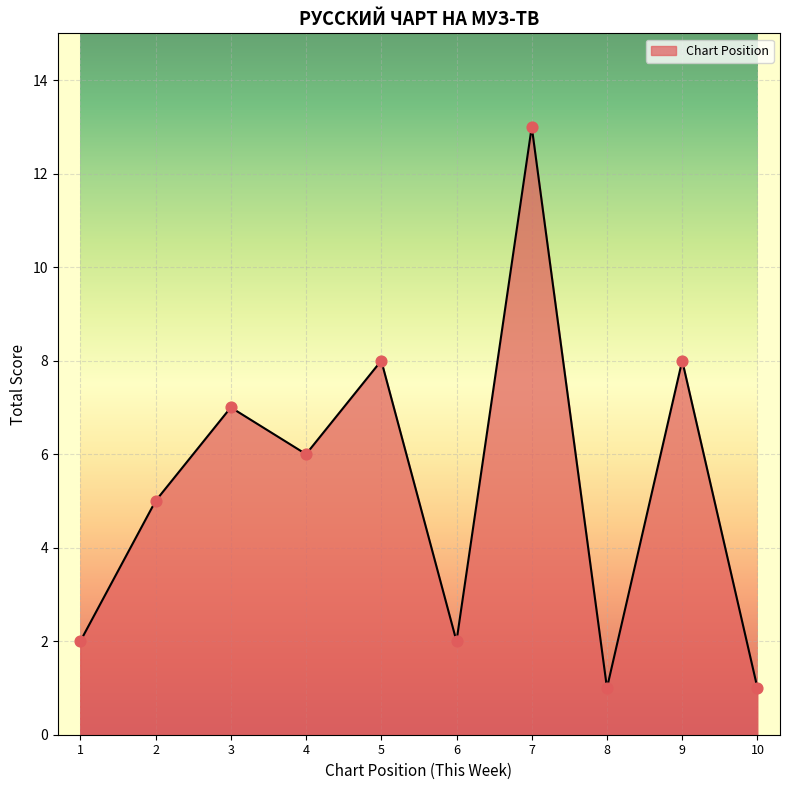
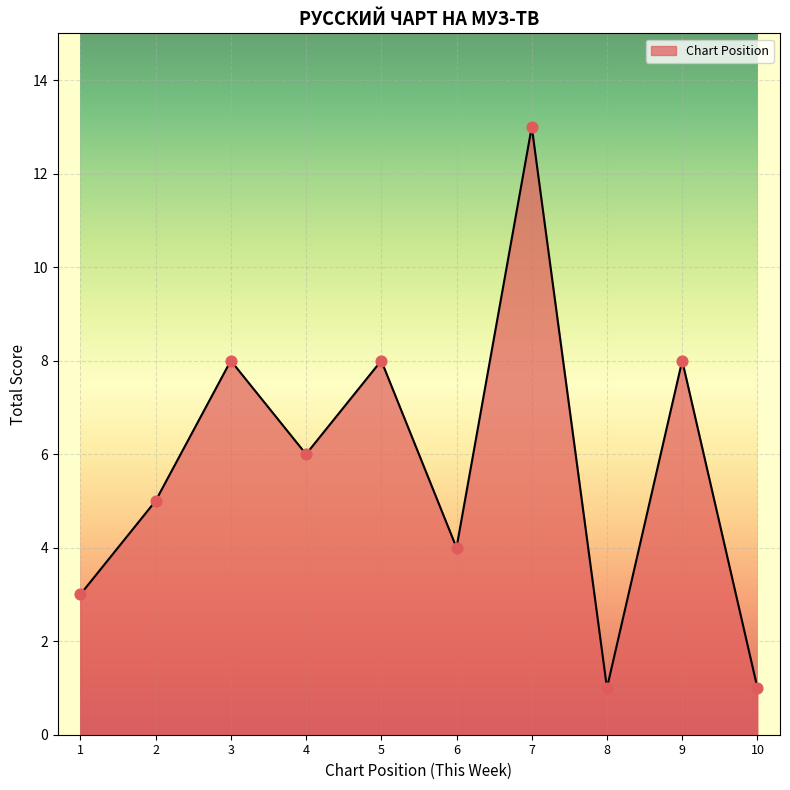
1: 2 -> 3
3: 7 -> 8
6: 2 -> 4
